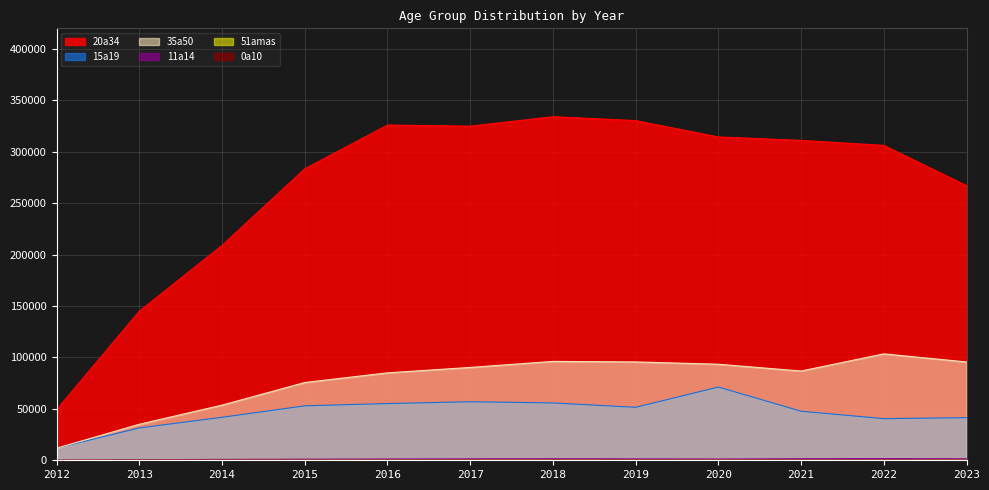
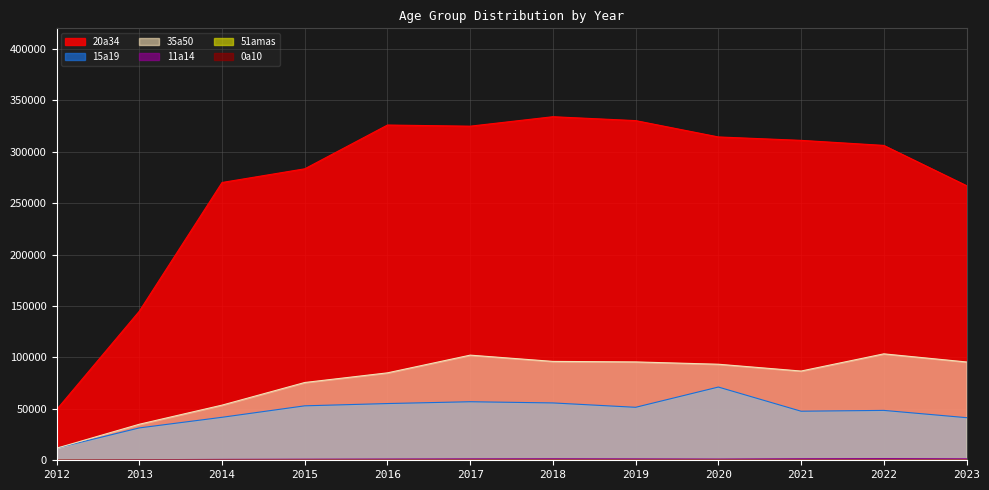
20a34, 2014: 209000 -> 270000
35a50, 2017: 90000 -> 102000
15a19, 2022: 40000 -> 49000
